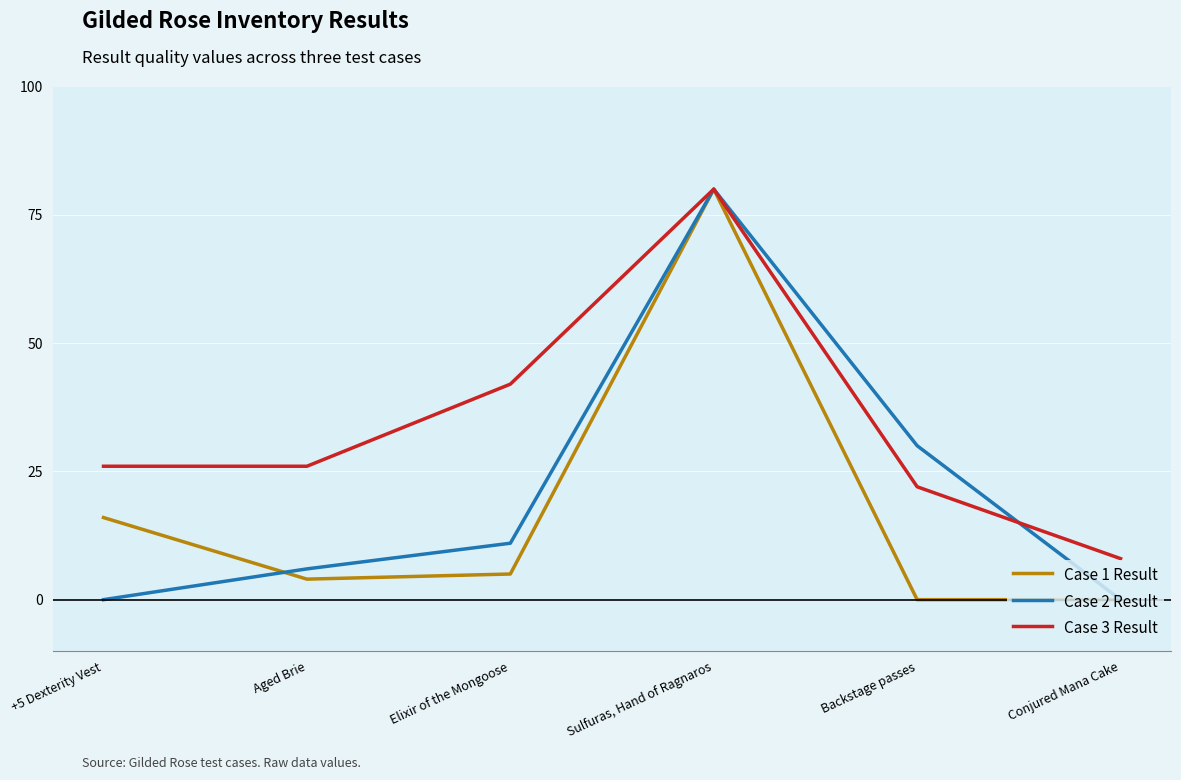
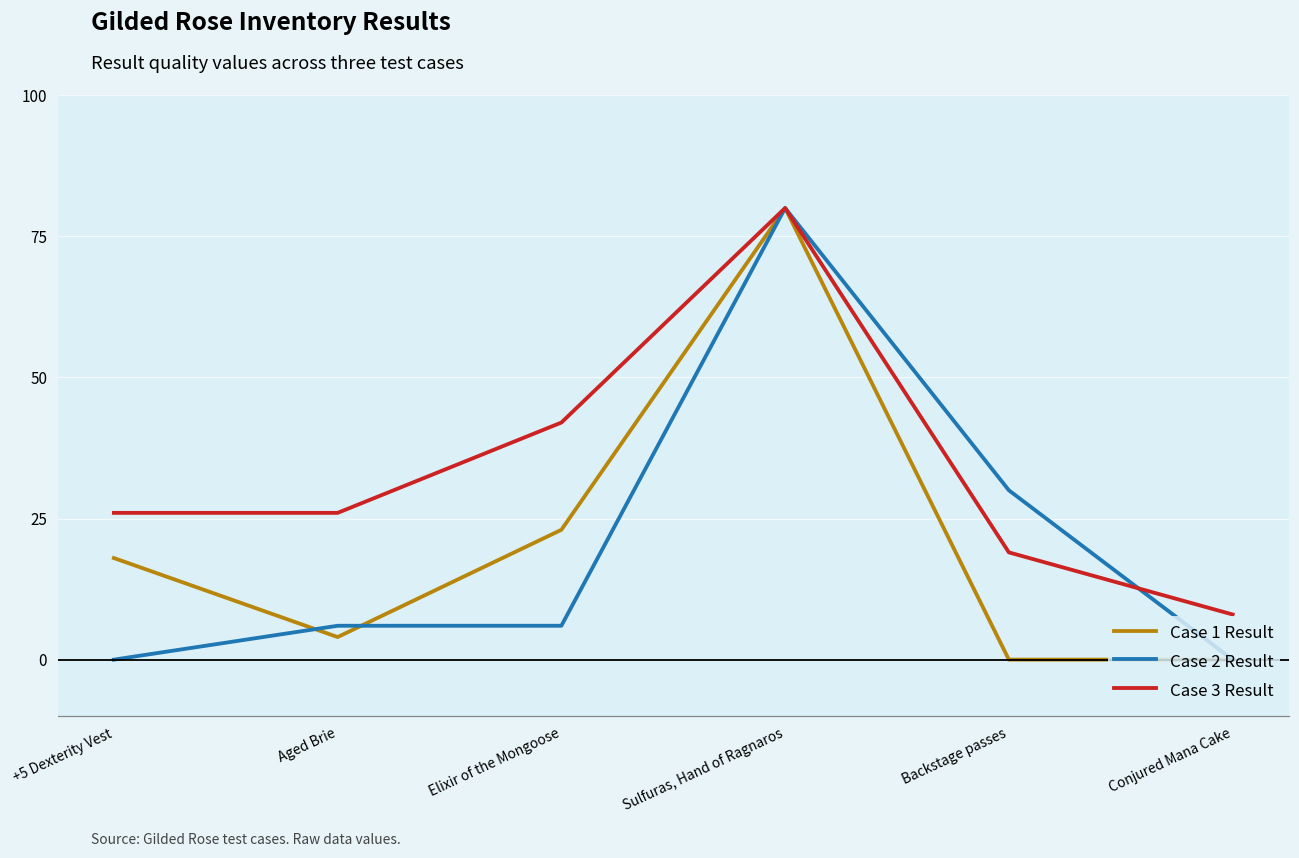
Case 1 Result, +5 Dexterity Vest: 16 -> 18
Case 1 Result, Elixir of the Mongoose: 5 -> 23
Case 2 Result, Elixir of the Mongoose: 11 -> 6
Case 3 Result, Backstage passes: 22 -> 19
